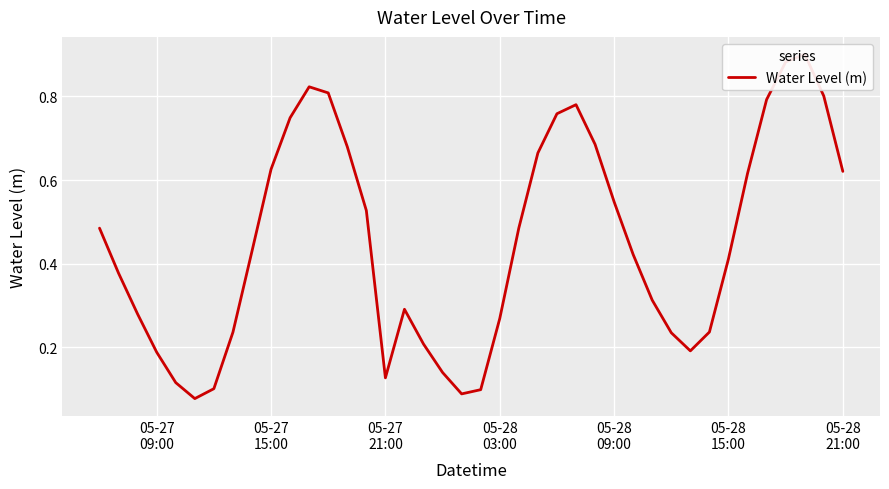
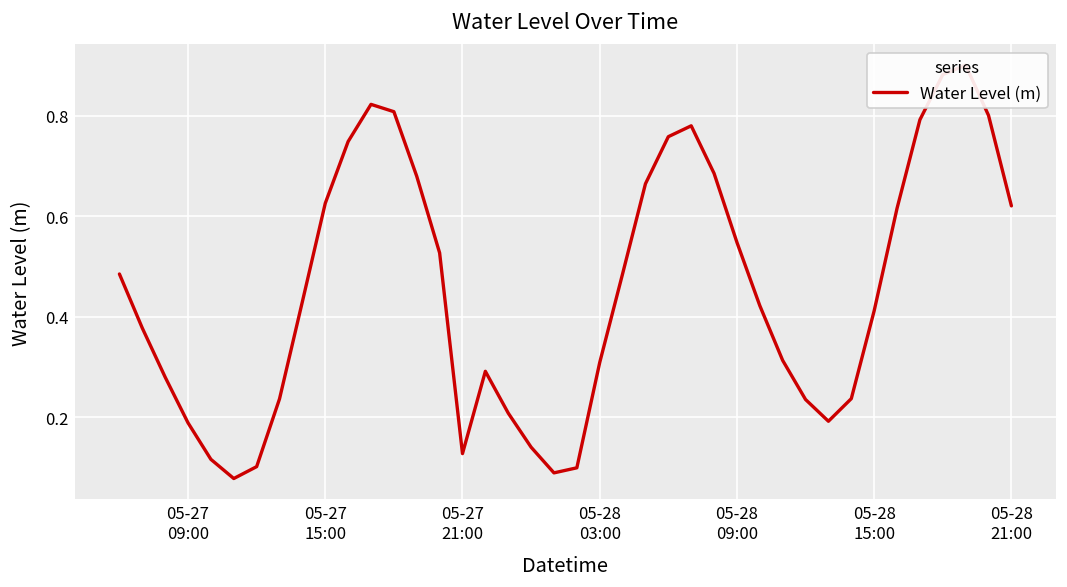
05-28 03:00: 0.27 -> 0.31
